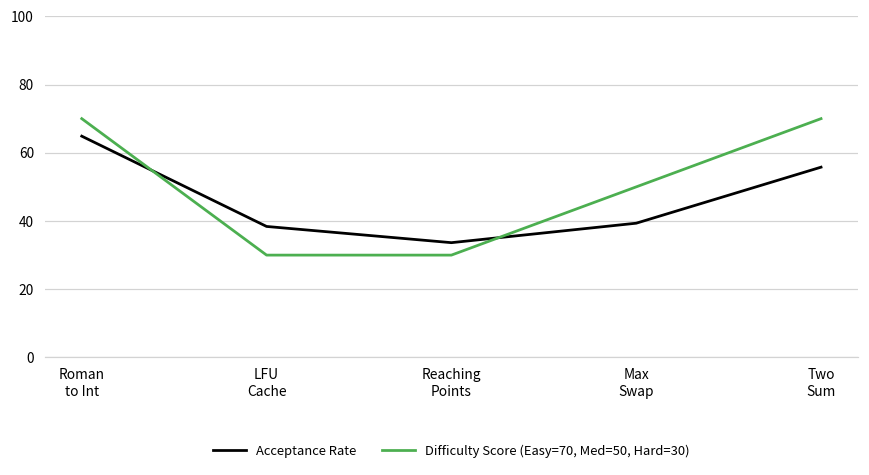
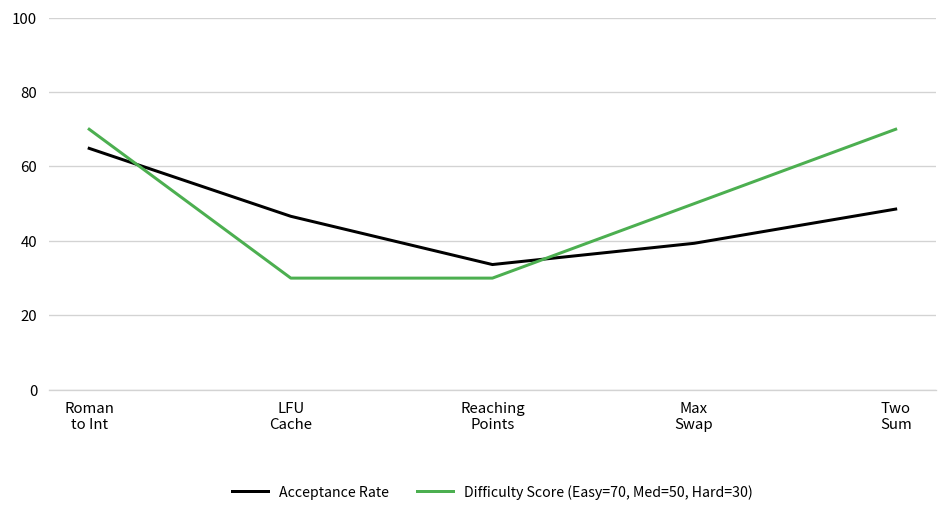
Acceptance Rate, LFU Cache: 38 -> 47
Acceptance Rate, Two Sum: 56 -> 49
